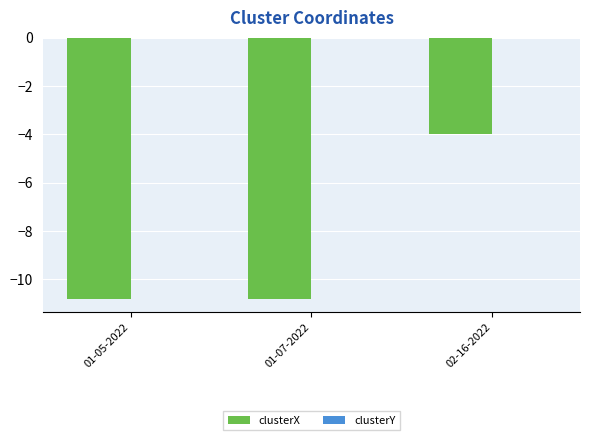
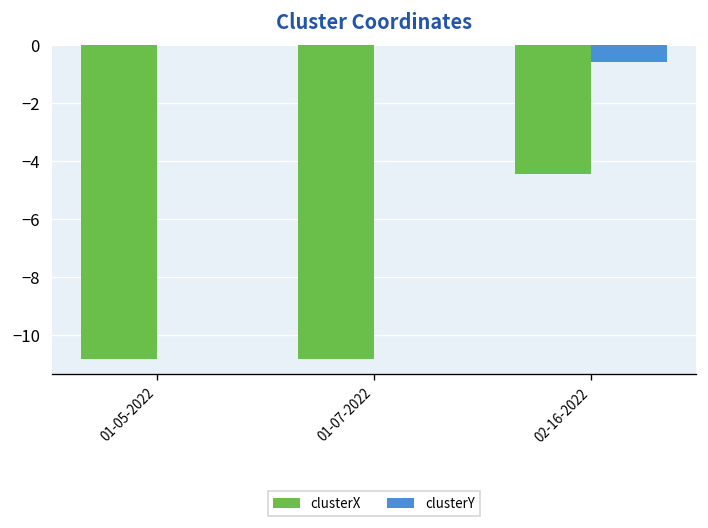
clusterX, 02-16-2022: -4.0 -> -4.5
clusterY, 02-16-2022: 0.0 -> -0.6
